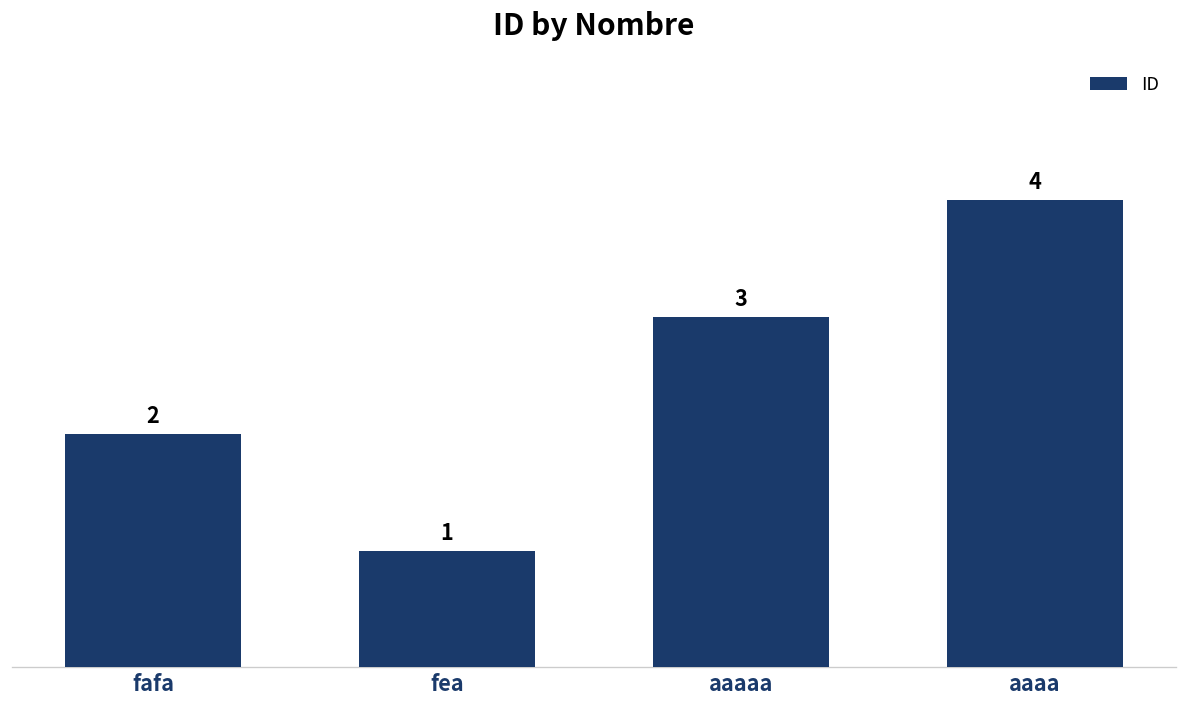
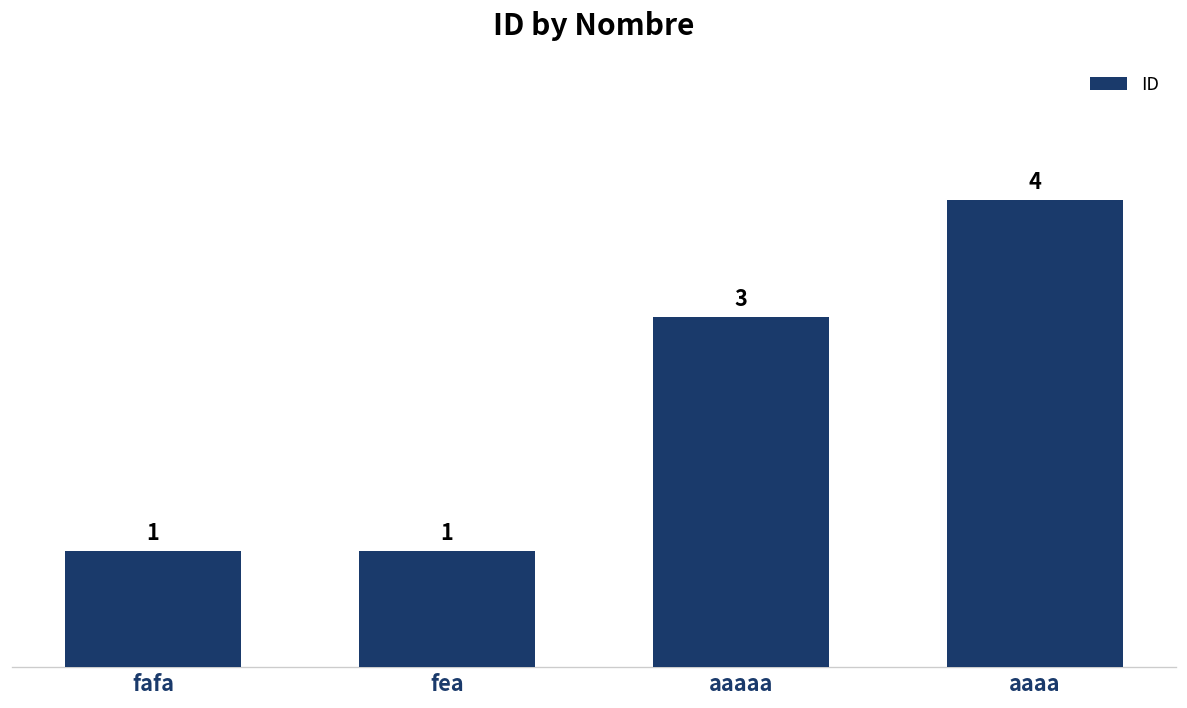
fafa: 2 -> 1
